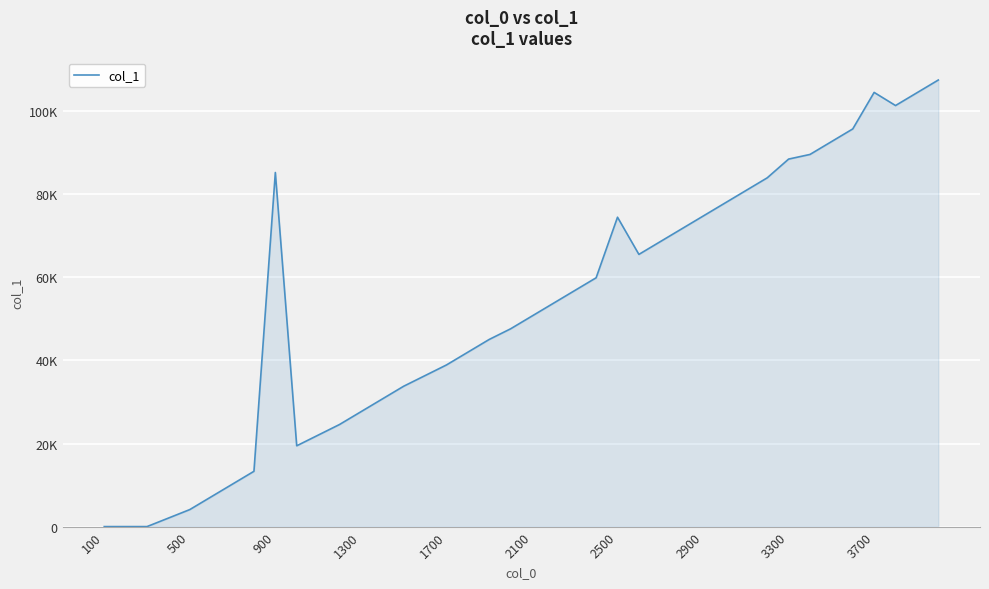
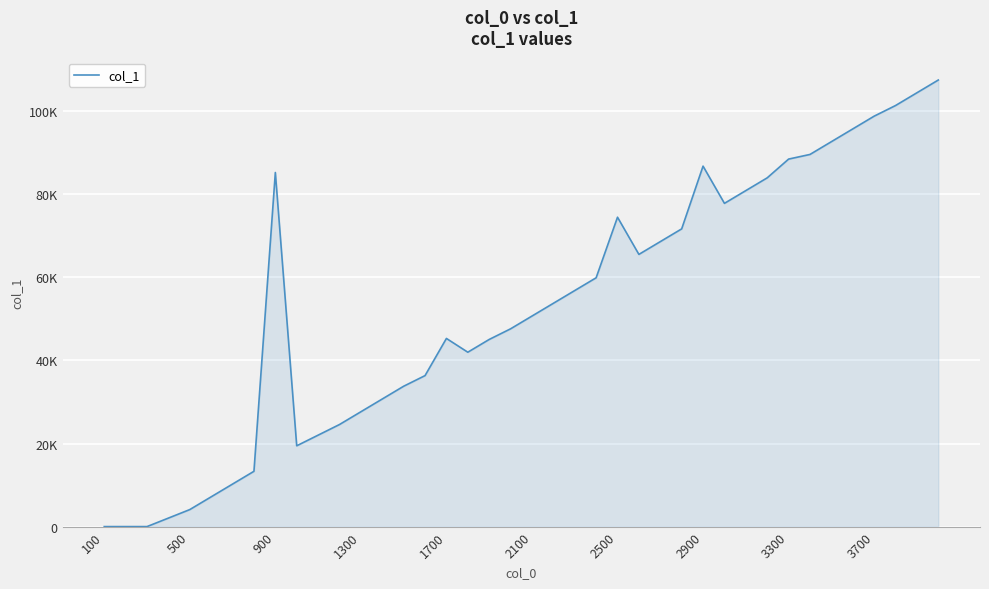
1700: 39000 -> 45000
2900: 75000 -> 87000
3700: 105000 -> 99000
